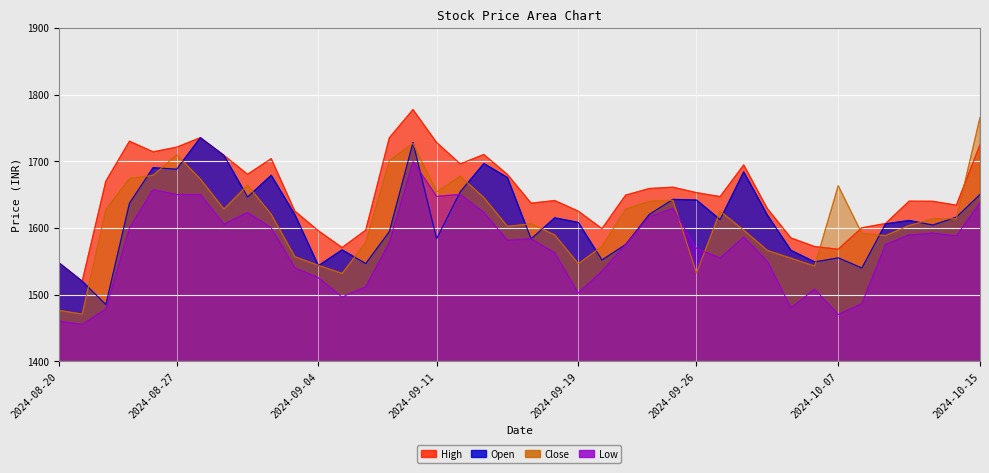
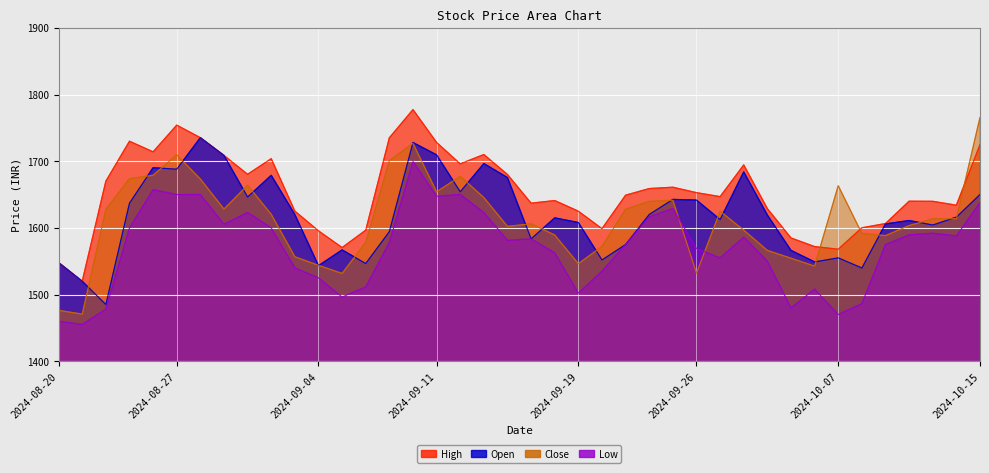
High, 2024-08-27: 1720 -> 1750
Open, 2024-09-11: 1580 -> 1710
